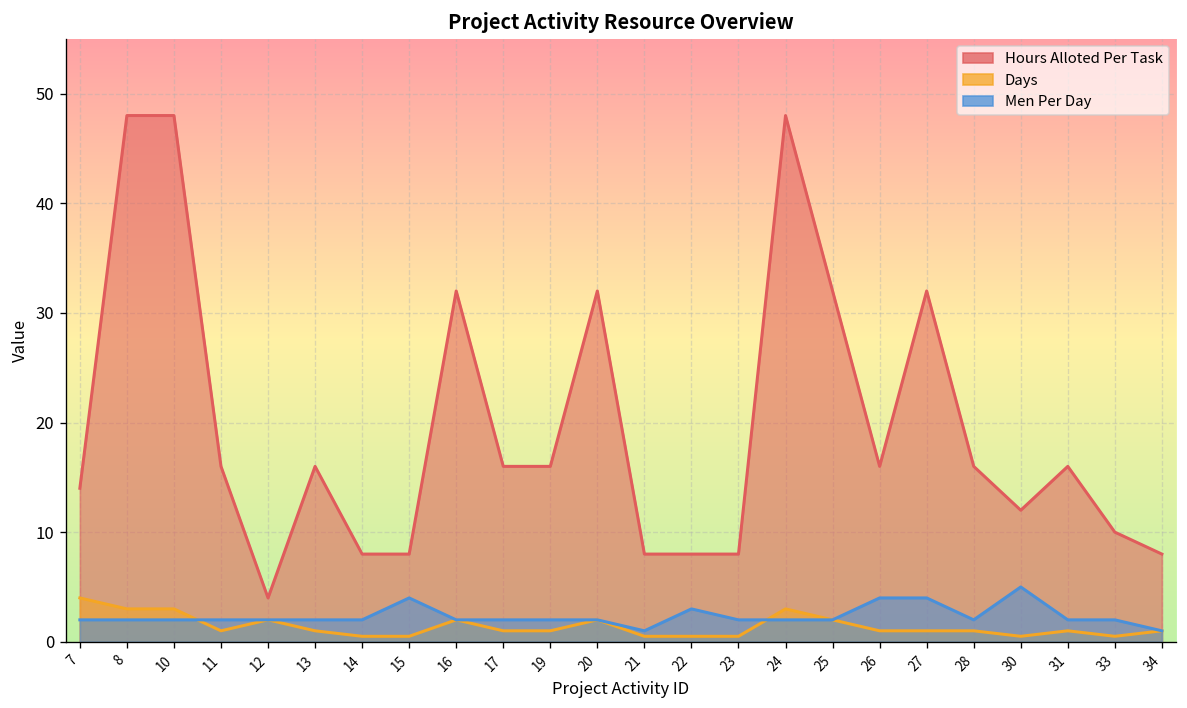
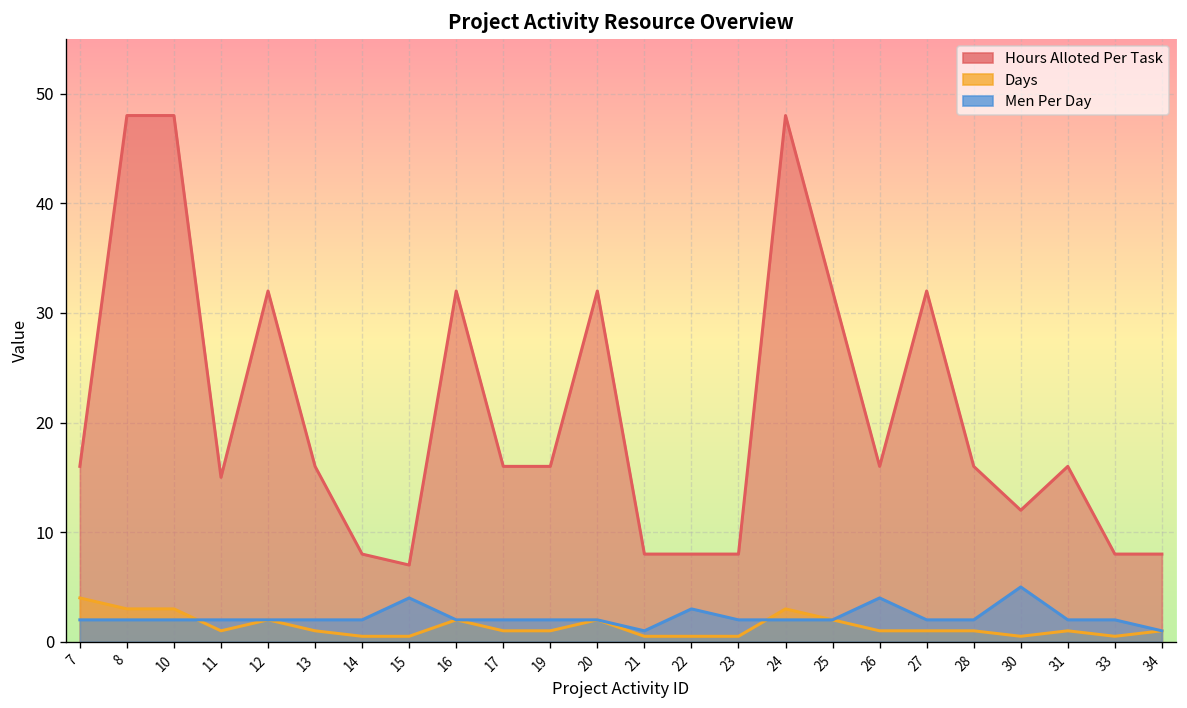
Hours Alloted Per Task, 7: 14 -> 16
Hours Alloted Per Task, 11: 16 -> 15
Hours Alloted Per Task, 12: 4 -> 32
Hours Alloted Per Task, 15: 8 -> 7
Men Per Day, 27: 4 -> 2
Hours Alloted Per Task, 33: 10 -> 8
